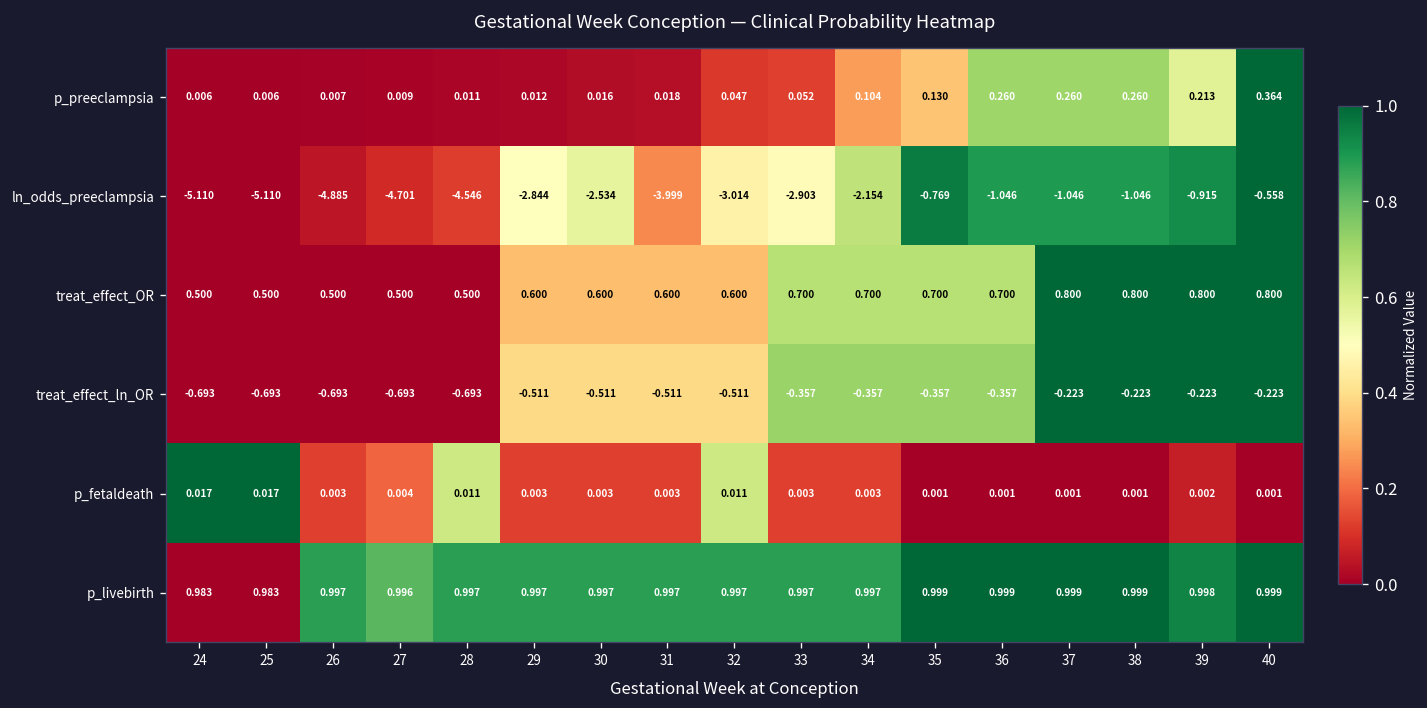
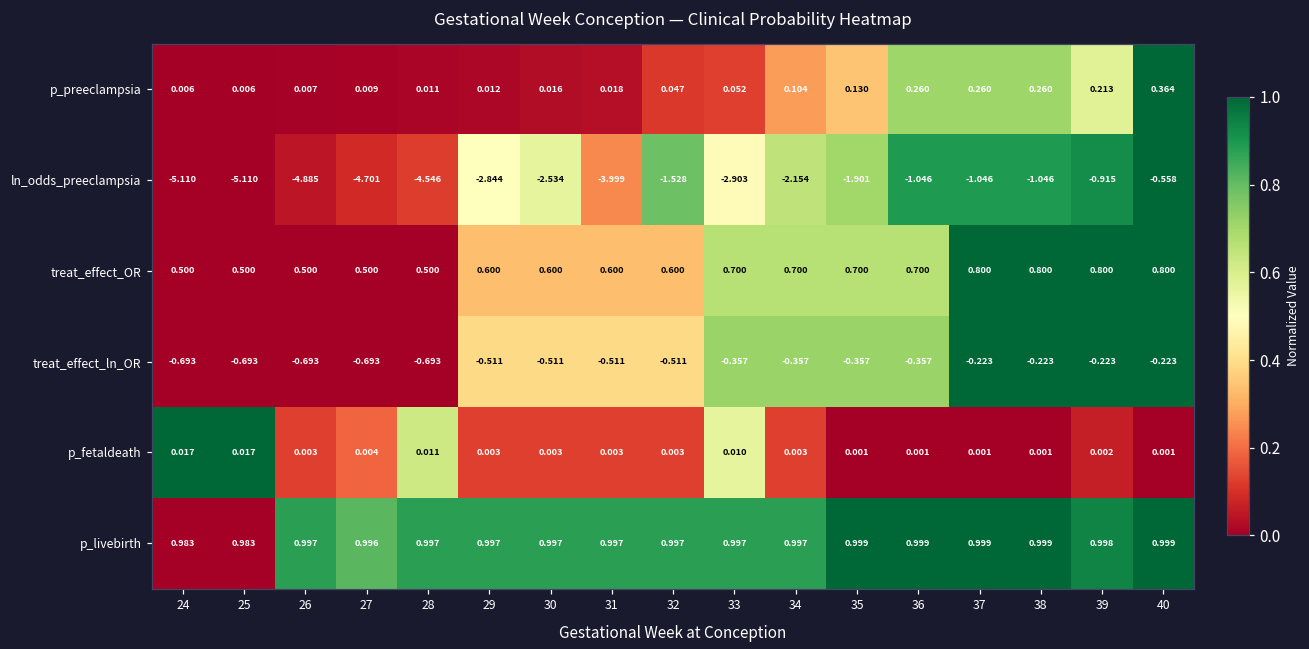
ln_odds_preeclampsia, 32: -3.014 -> -1.528
ln_odds_preeclampsia, 35: -0.769 -> -1.901
p_fetaldeath, 32: 0.011 -> 0.003
p_fetaldeath, 33: 0.003 -> 0.010
